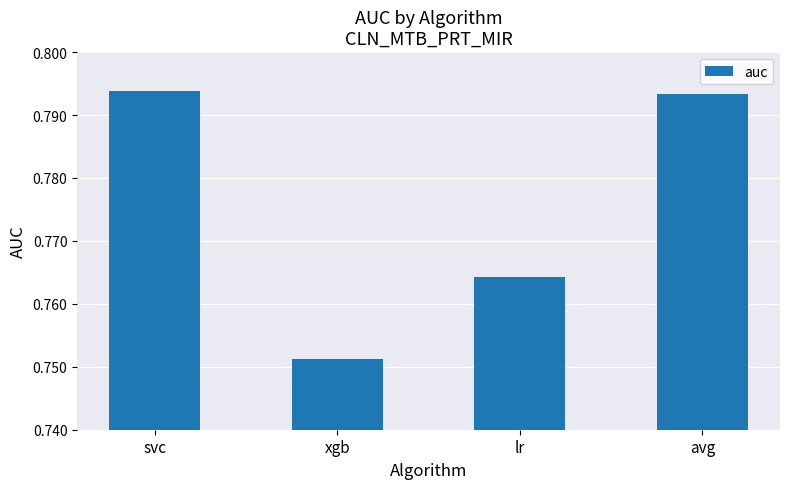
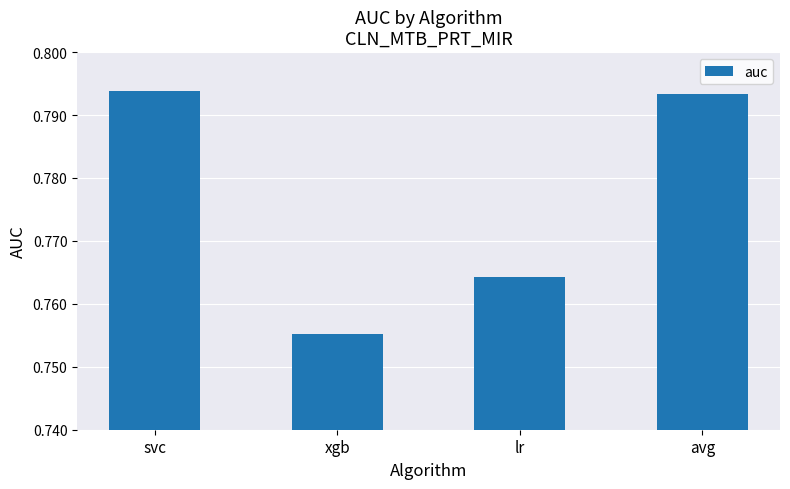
xgb: 0.751 -> 0.755
